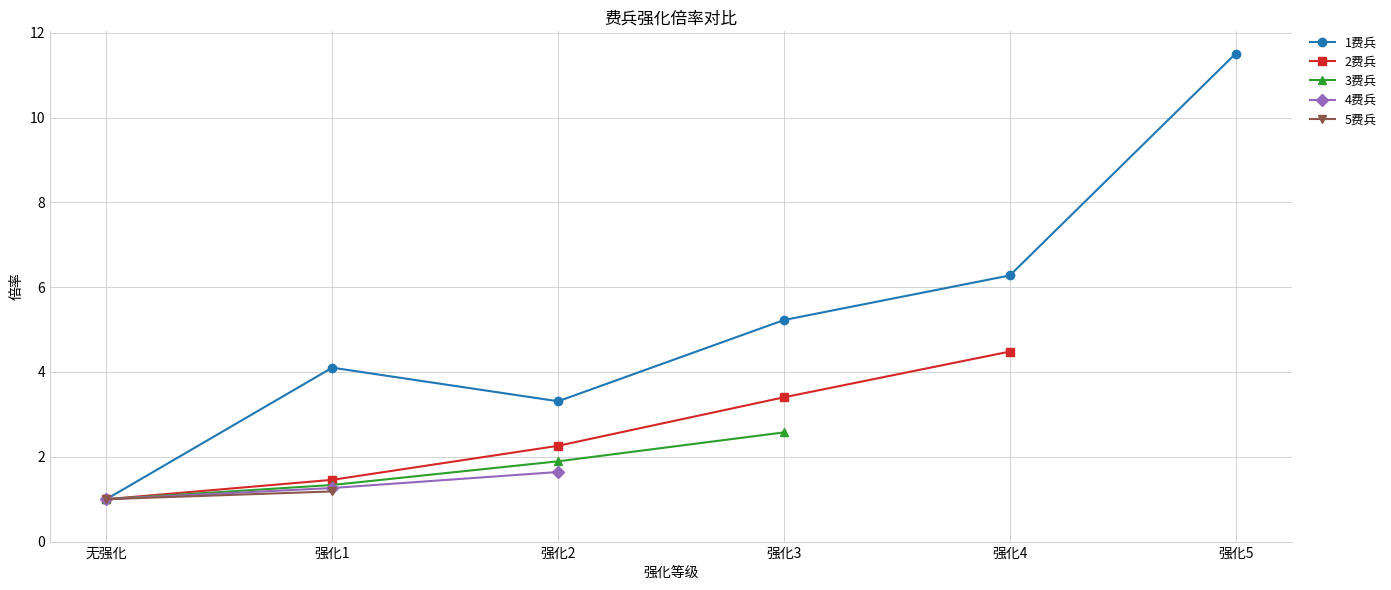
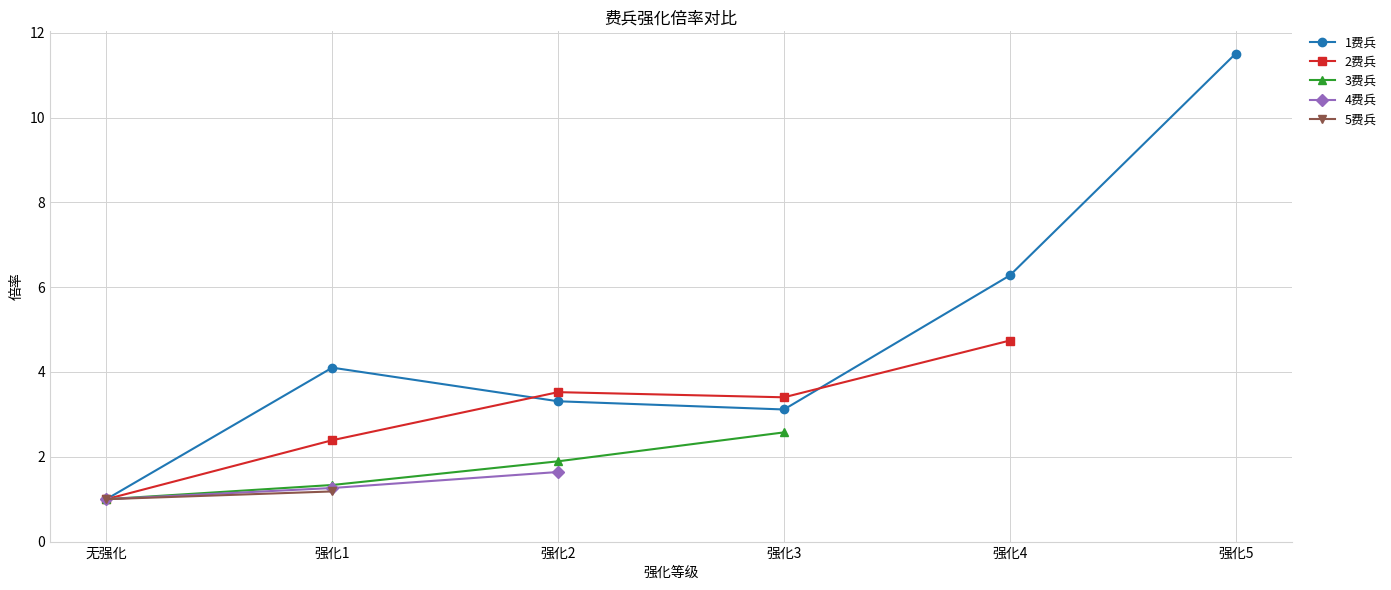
2费兵, 强化1: 1.5 -> 2.4
2费兵, 强化2: 2.3 -> 3.5
1费兵, 强化3: 5.2 -> 3.1
2费兵, 强化4: 4.5 -> 4.7
